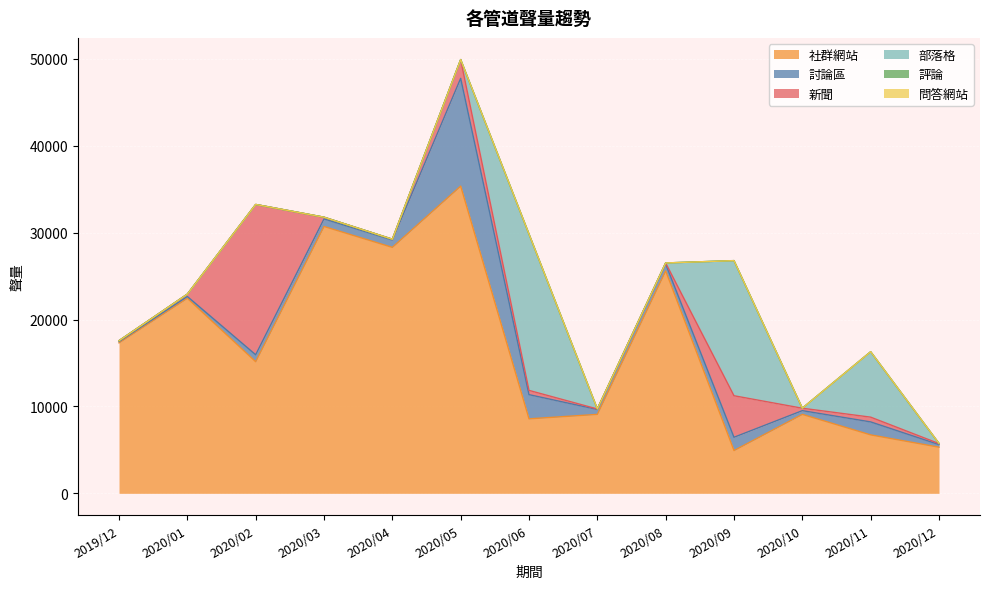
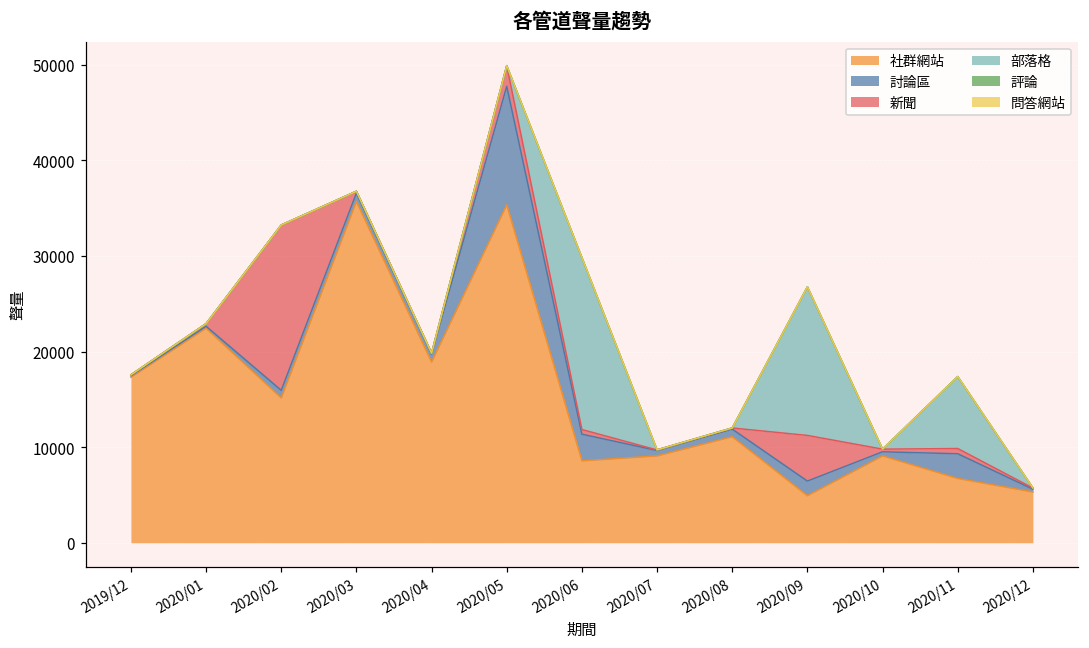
社群網站, 2020/03: 31000 -> 36000
社群網站, 2020/04: 28000 -> 19000
社群網站, 2020/08: 26000 -> 11000
討論區, 2020/11: 1000 -> 3000
